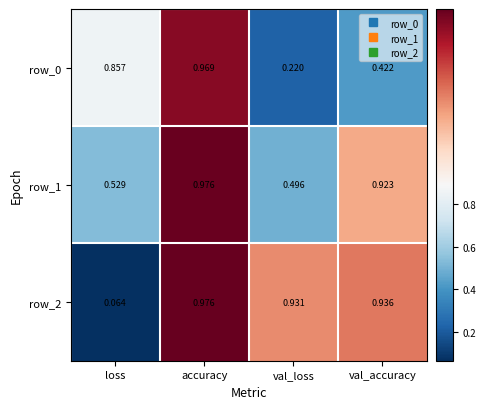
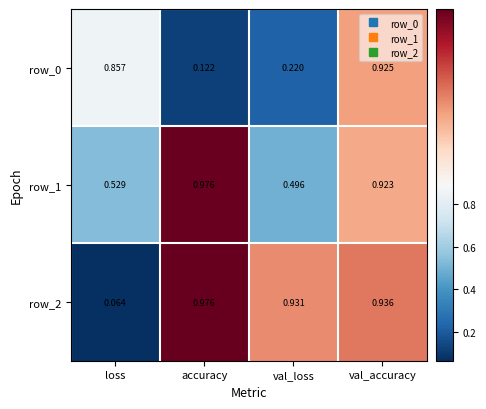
row_0, accuracy: 0.969 -> 0.122
row_0, val_accuracy: 0.422 -> 0.925
